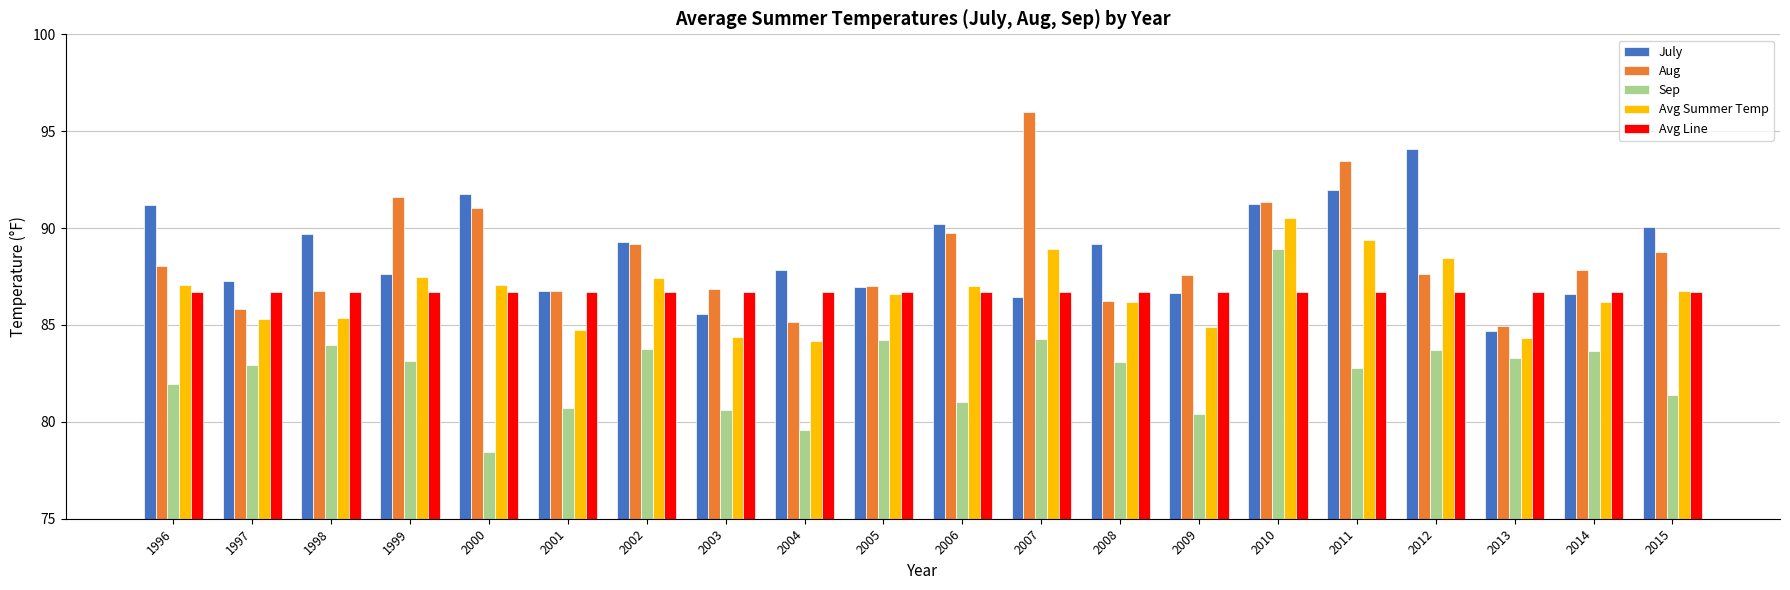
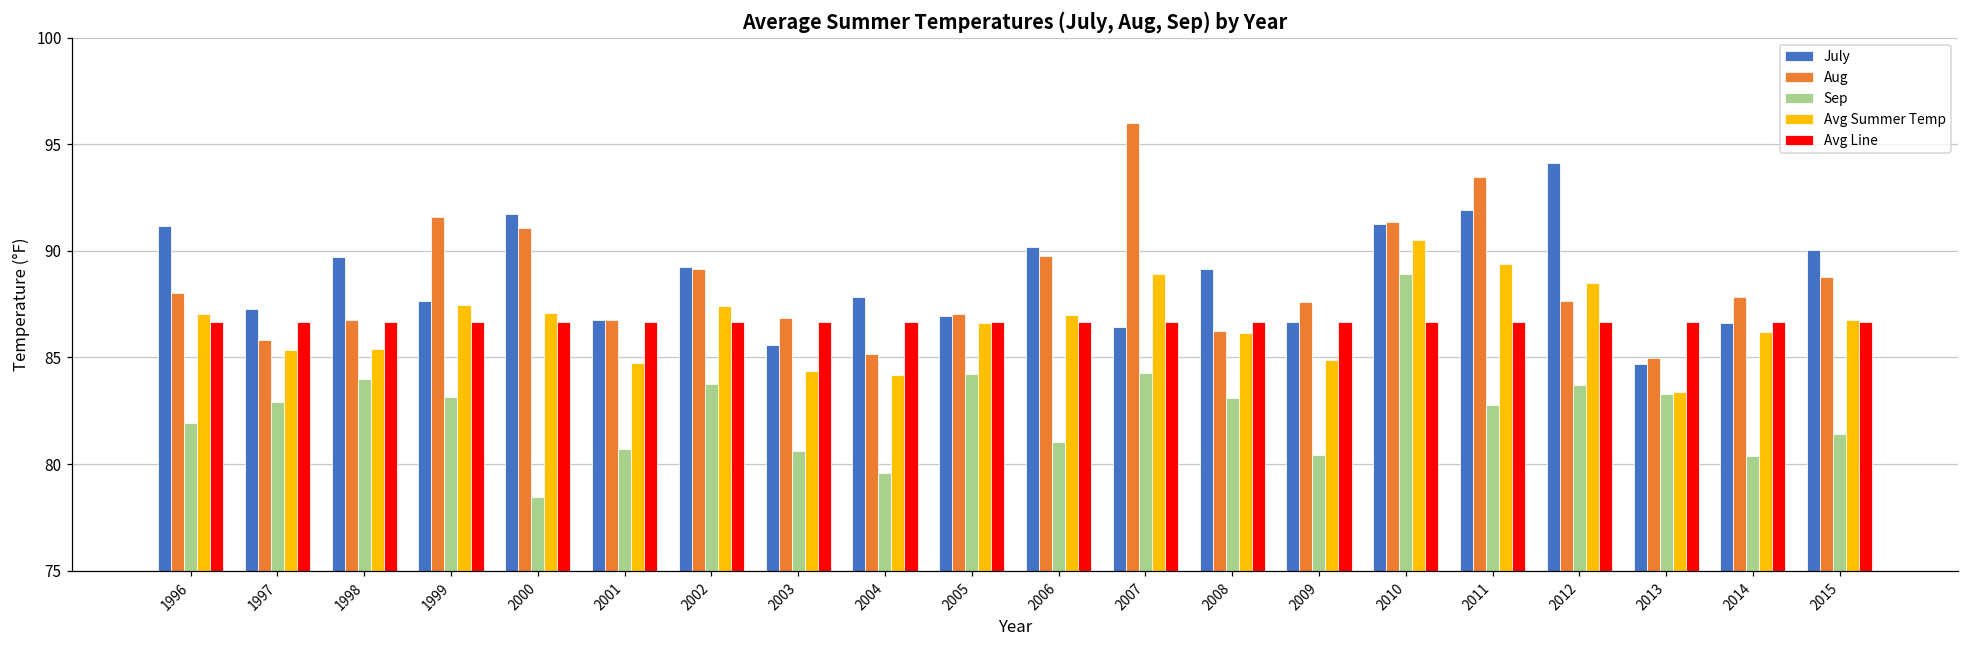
Avg Summer Temp, 2013: 84.3 -> 83.4
Sep, 2014: 83.7 -> 80.4
